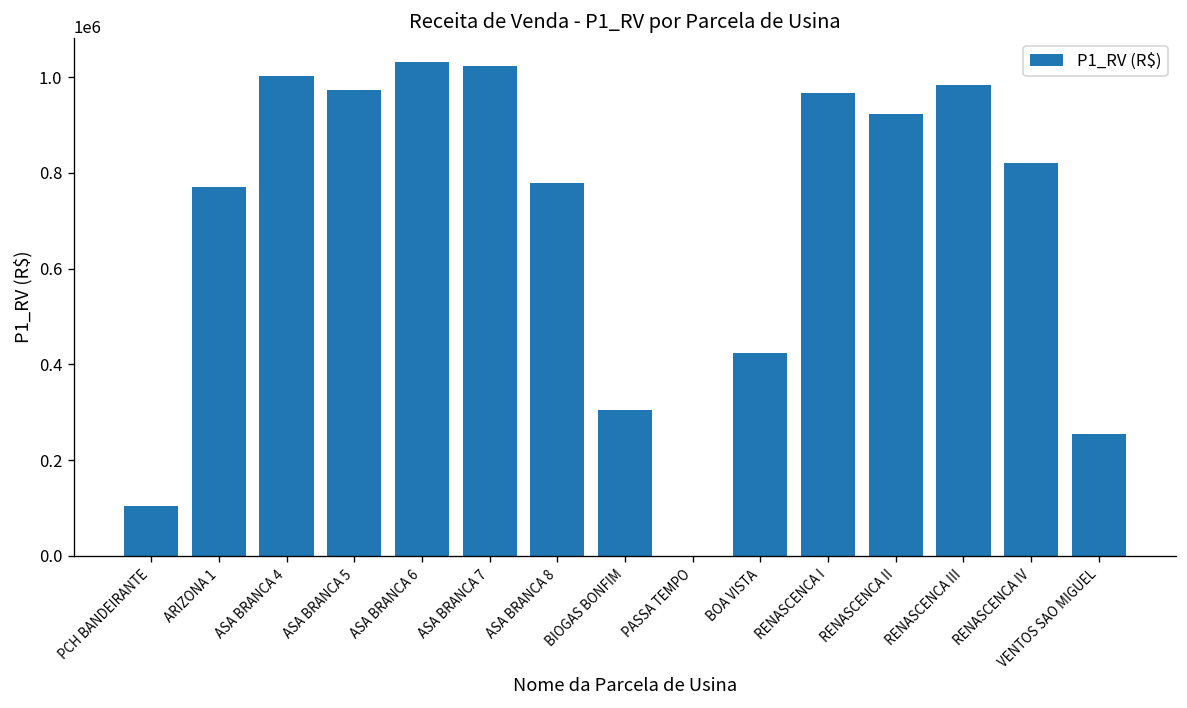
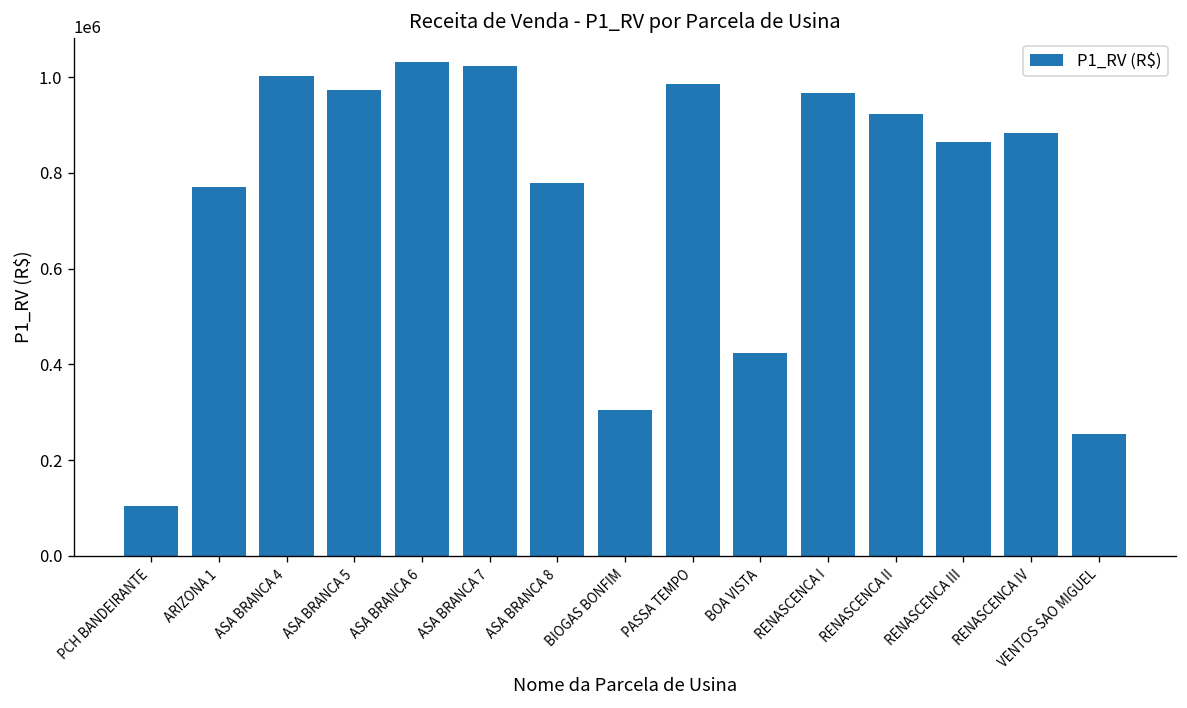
PASSA TEMPO: 0 -> 990000
RENASCENCA III: 980000 -> 860000
RENASCENCA IV: 820000 -> 880000
